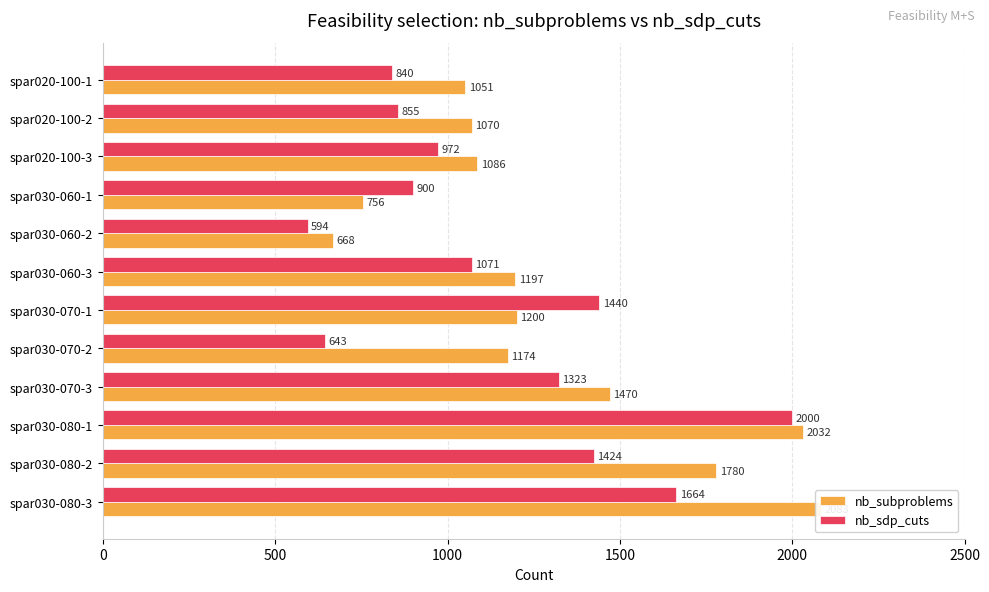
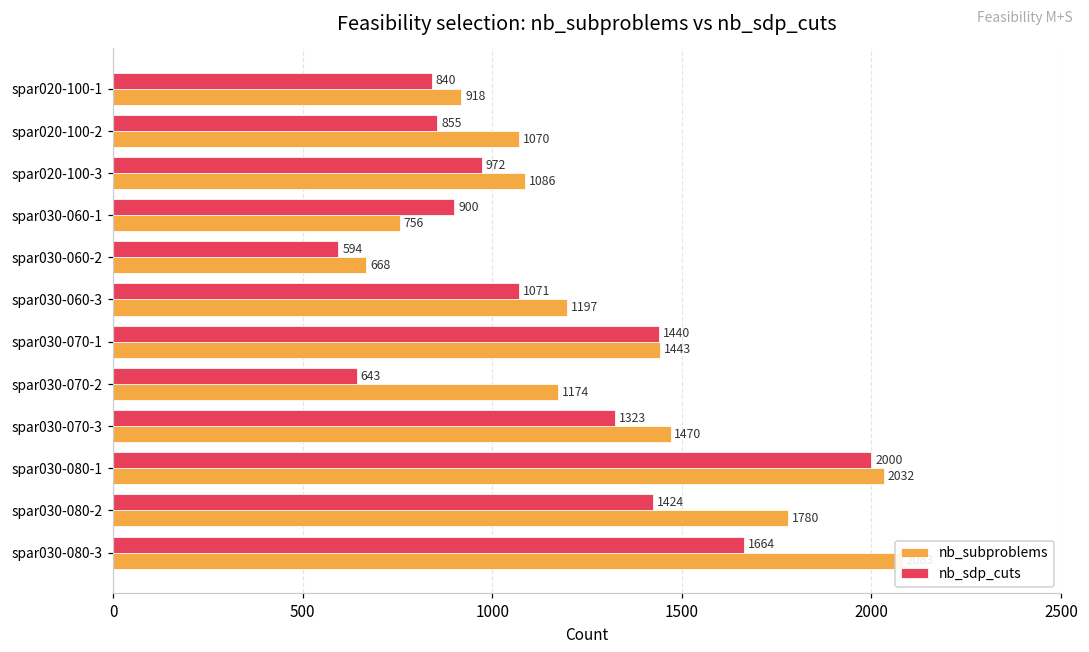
nb_subproblems, spar020-100-1: 1051 -> 918
nb_subproblems, spar030-070-1: 1200 -> 1443
